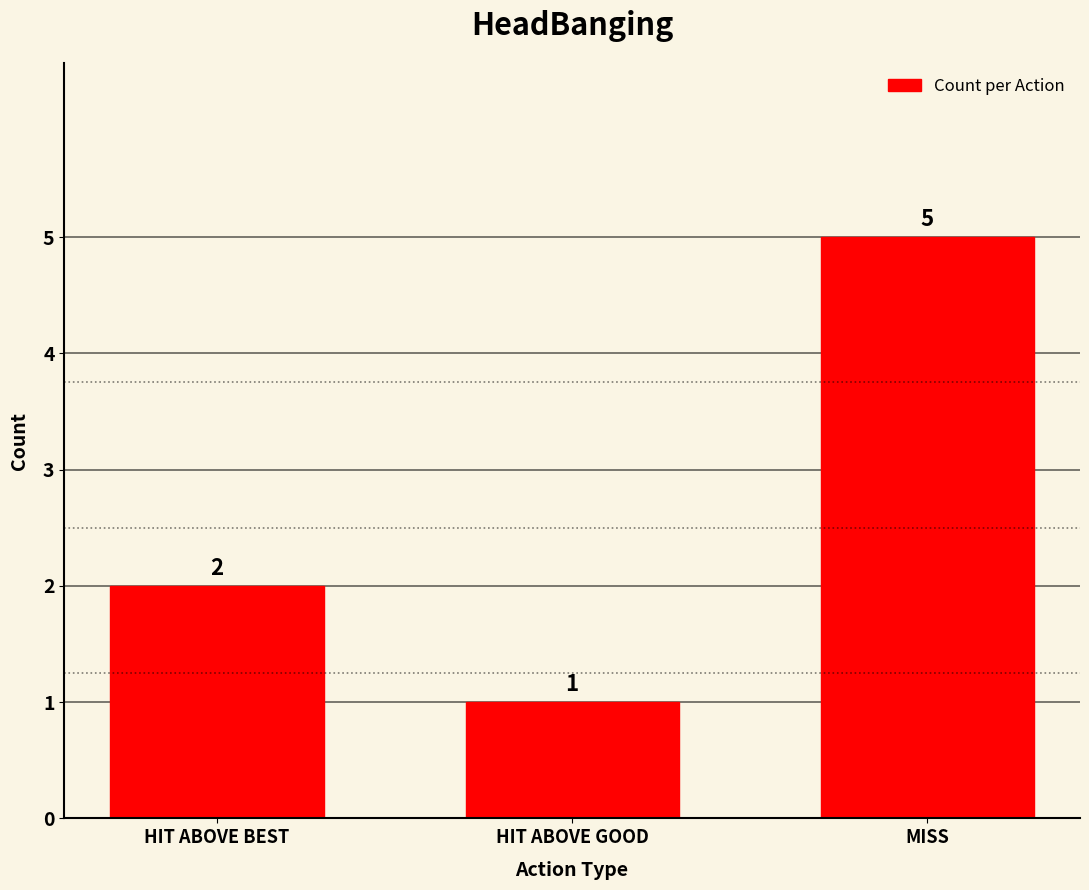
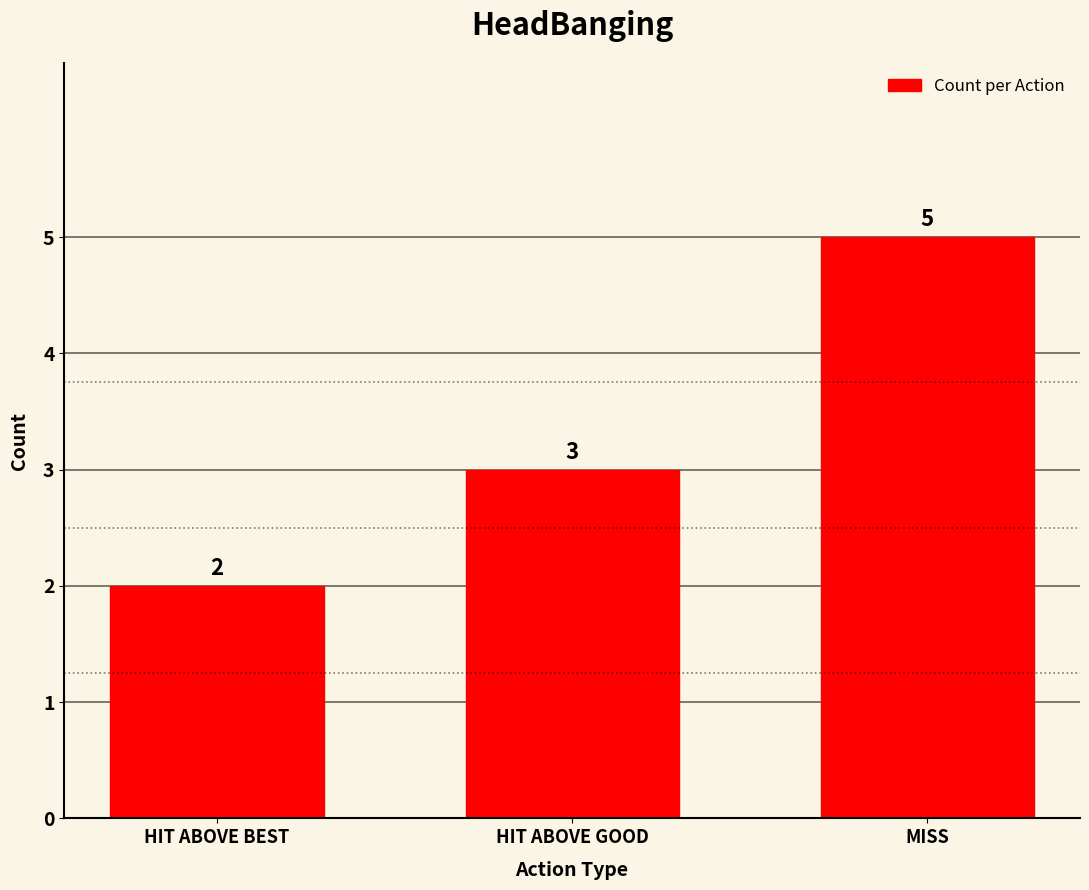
HIT ABOVE GOOD: 1 -> 3
